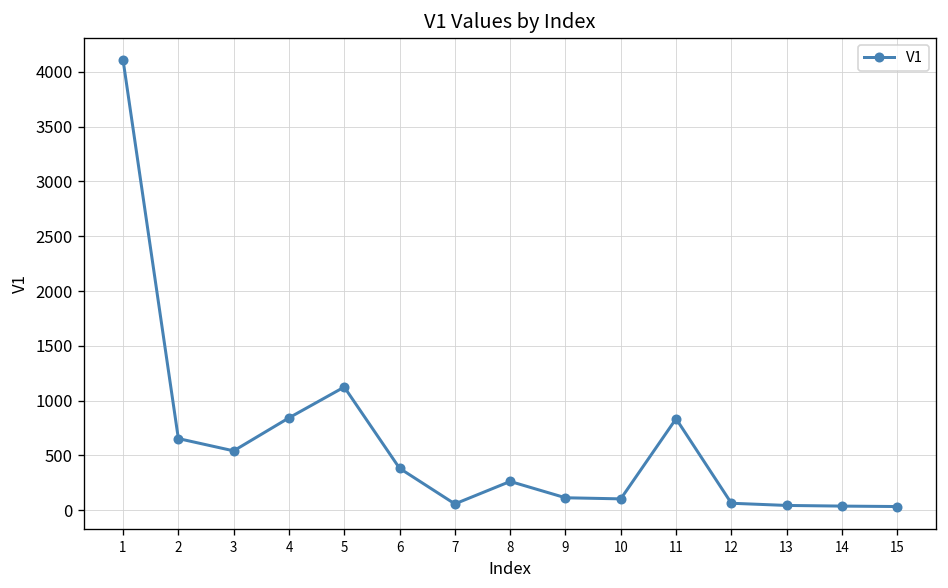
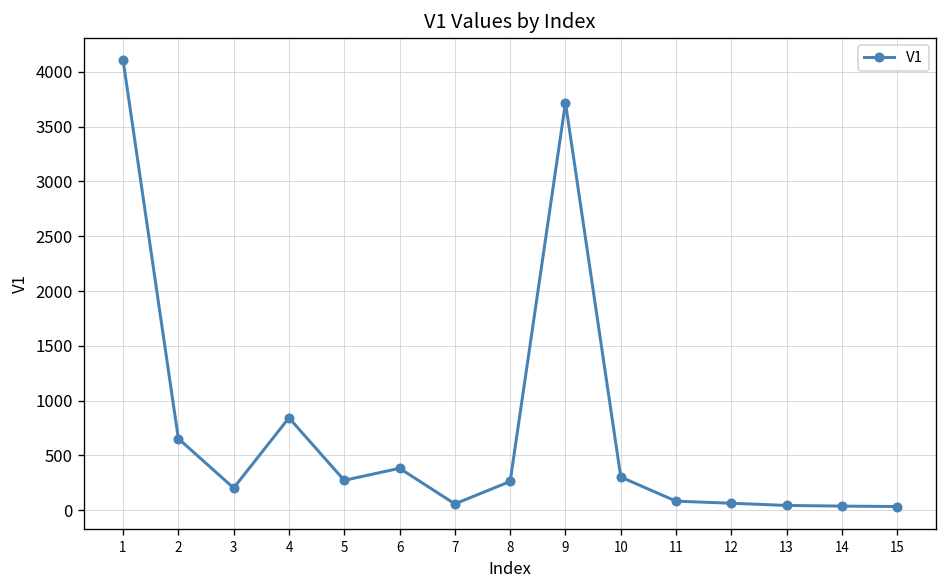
3: 500 -> 200
5: 1100 -> 300
9: 100 -> 3700
10: 100 -> 300
11: 800 -> 100
